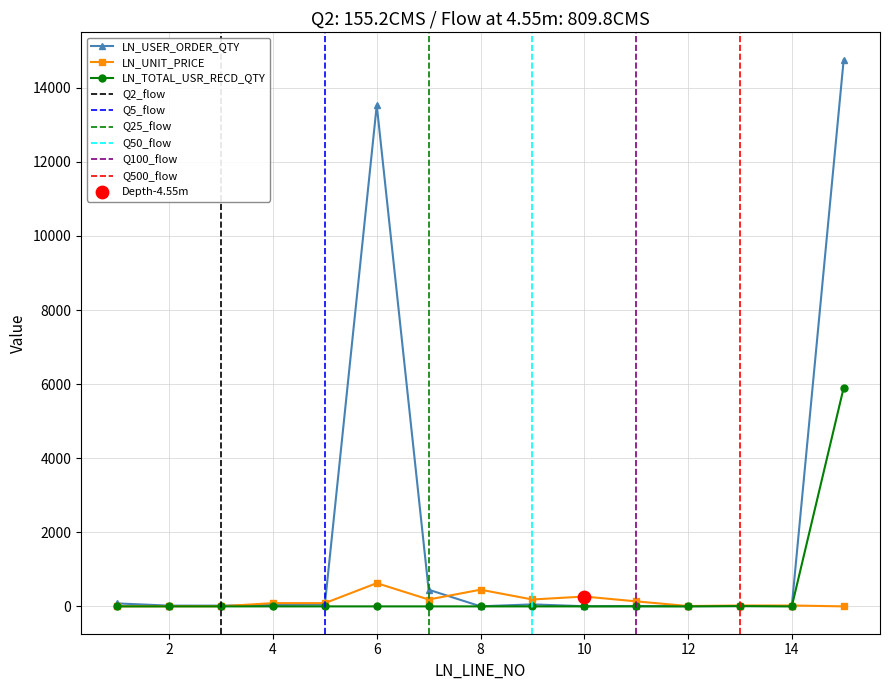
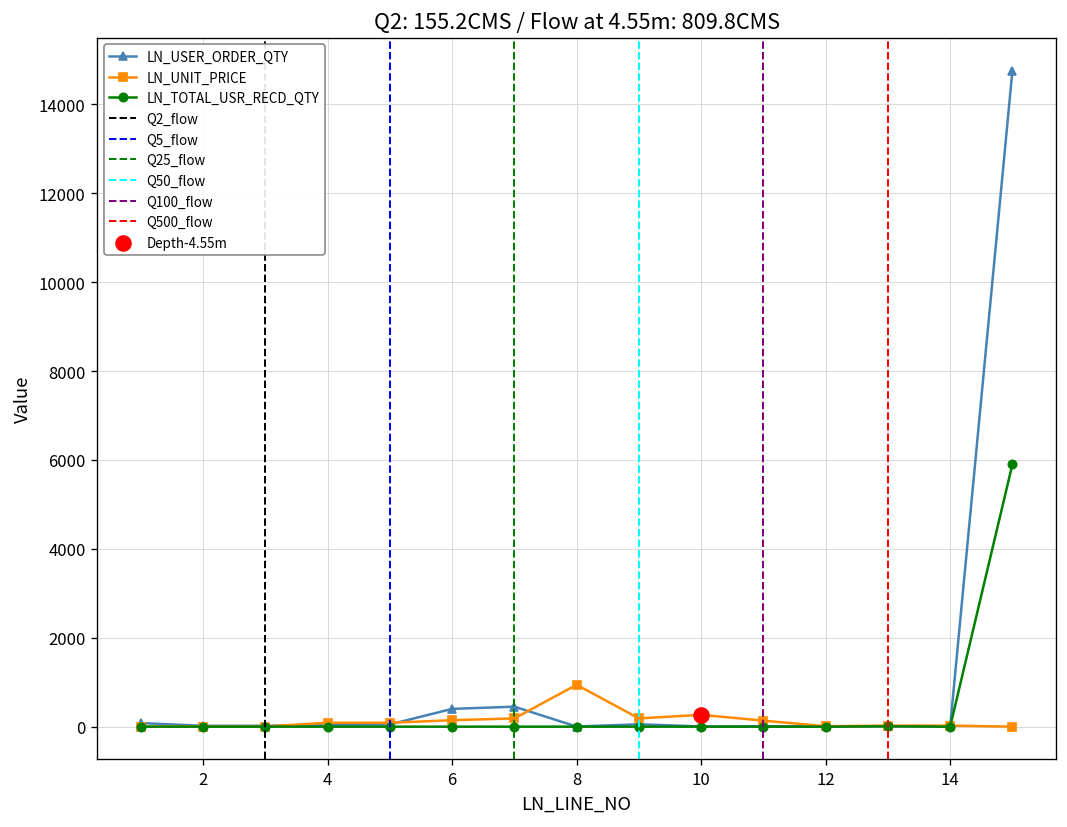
LN_USER_ORDER_QTY, 6: 13500 -> 400
LN_UNIT_PRICE, 6: 600 -> 100
LN_UNIT_PRICE, 8: 500 -> 900
